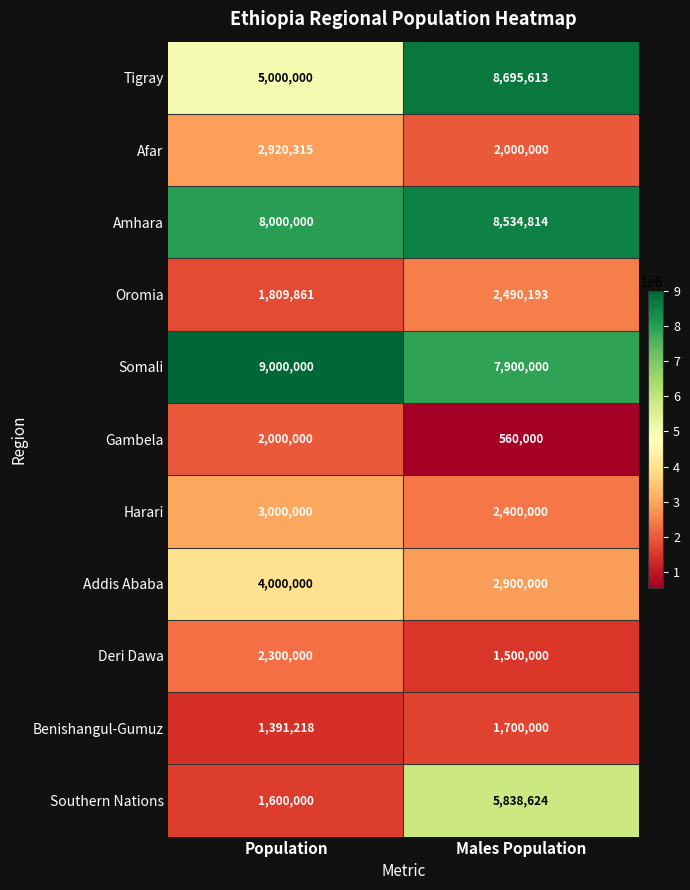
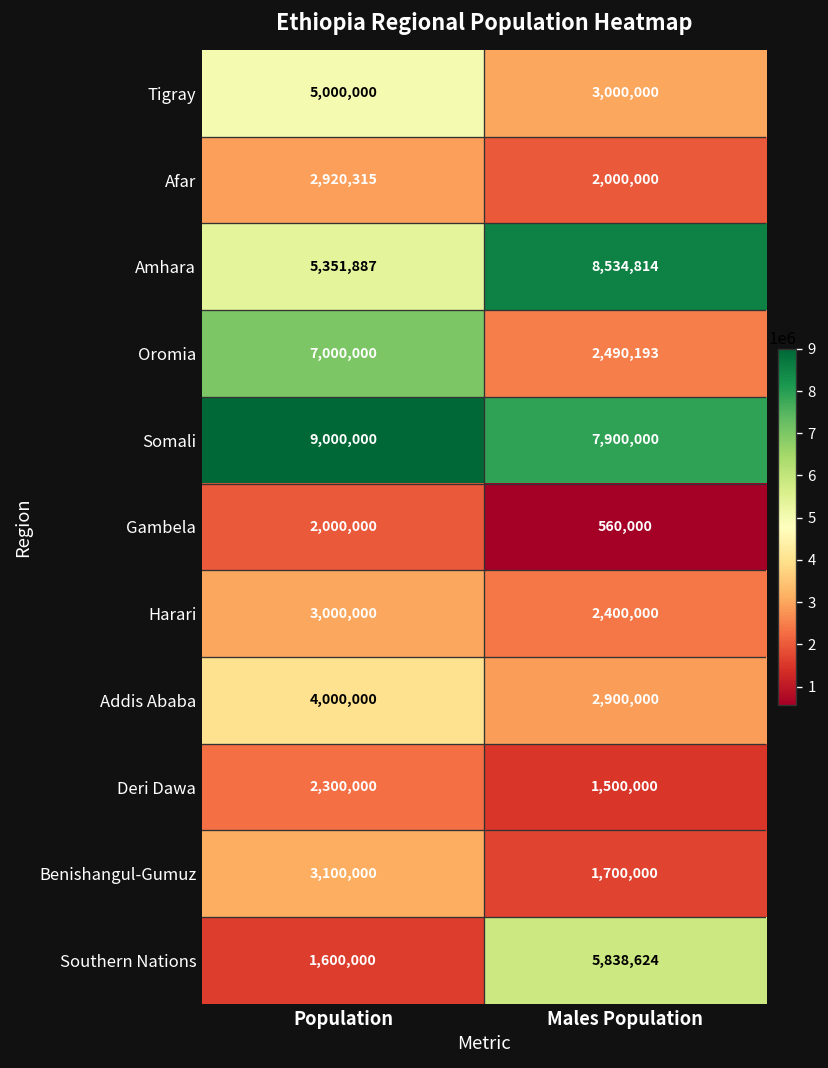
Tigray, Males Population: 8,695,613 -> 3,000,000
Amhara, Population: 8,000,000 -> 5,351,887
Oromia, Population: 1,809,861 -> 7,000,000
Benishangul-Gumuz, Population: 1,391,218 -> 3,100,000
